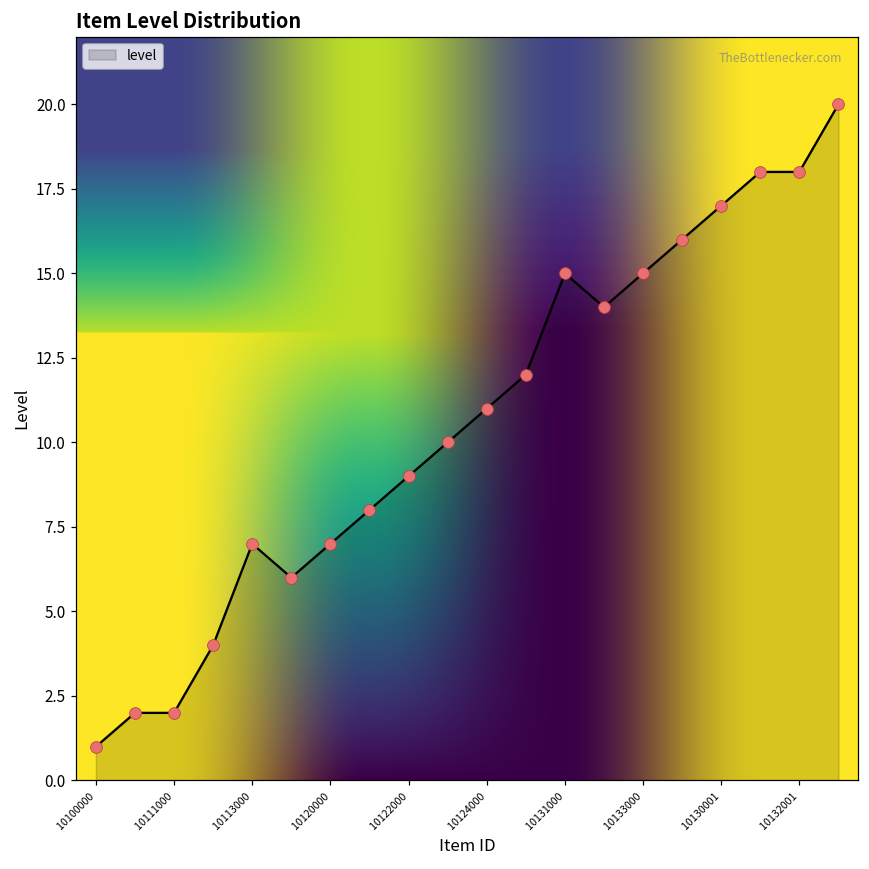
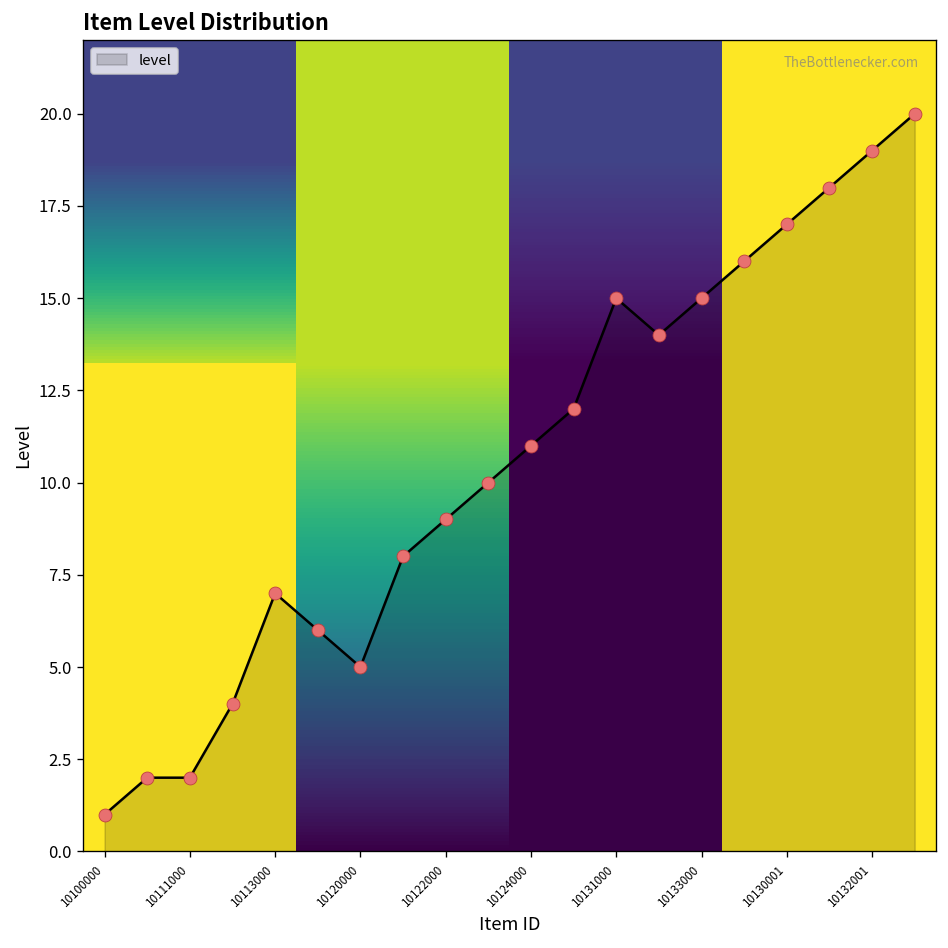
10120000: 7 -> 5
10132001: 18 -> 19
